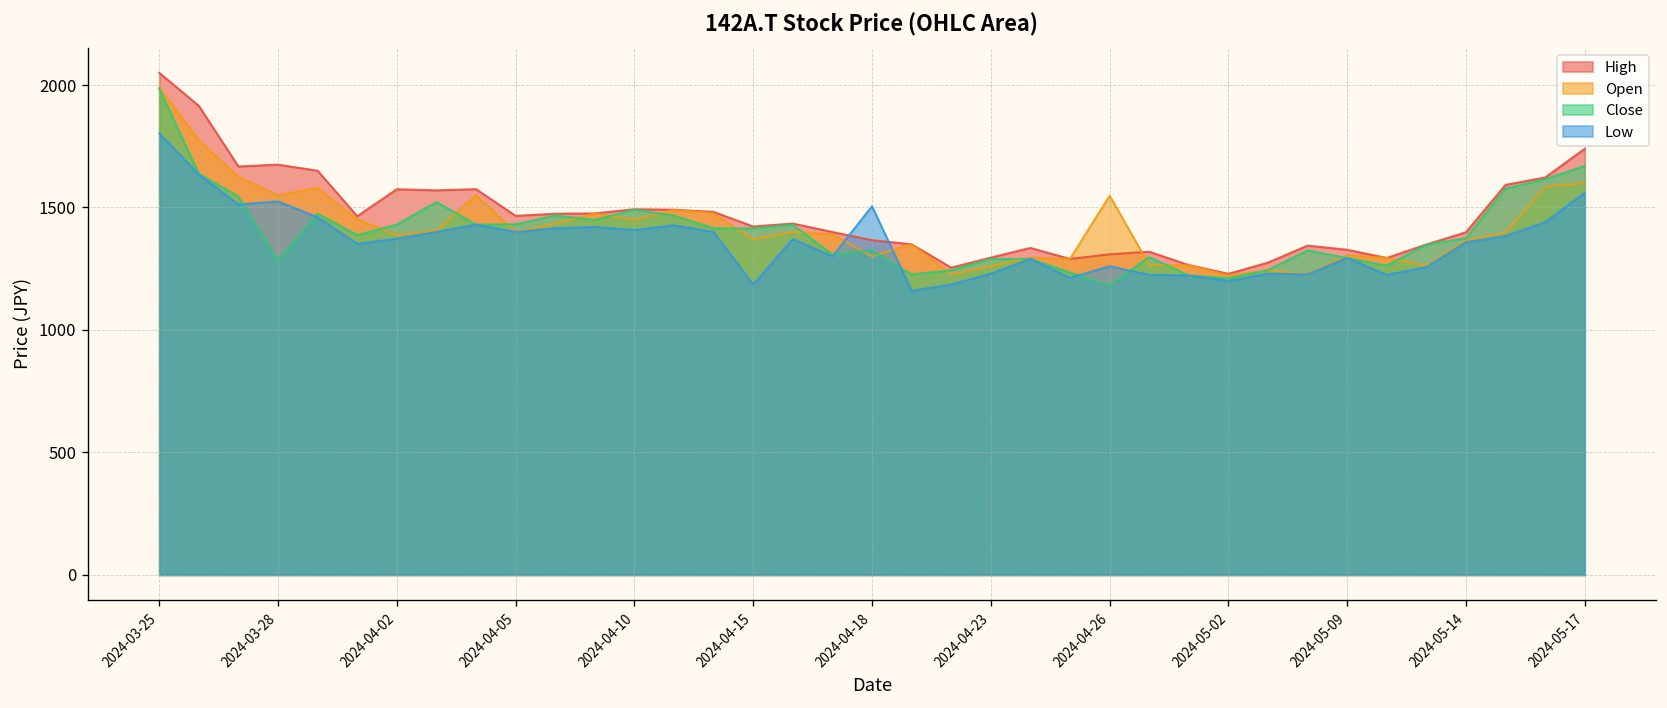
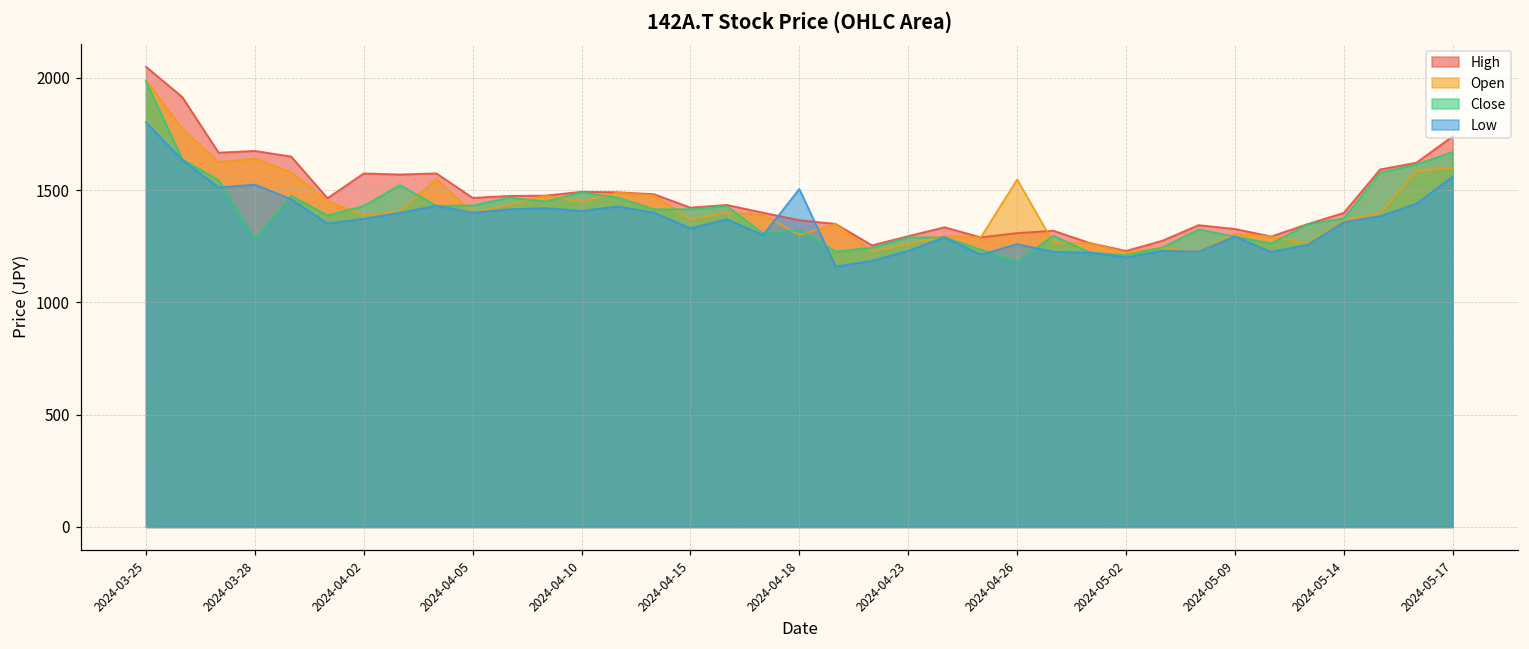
Open, 2024-03-28: 1550 -> 1640
Low, 2024-04-15: 1190 -> 1330
